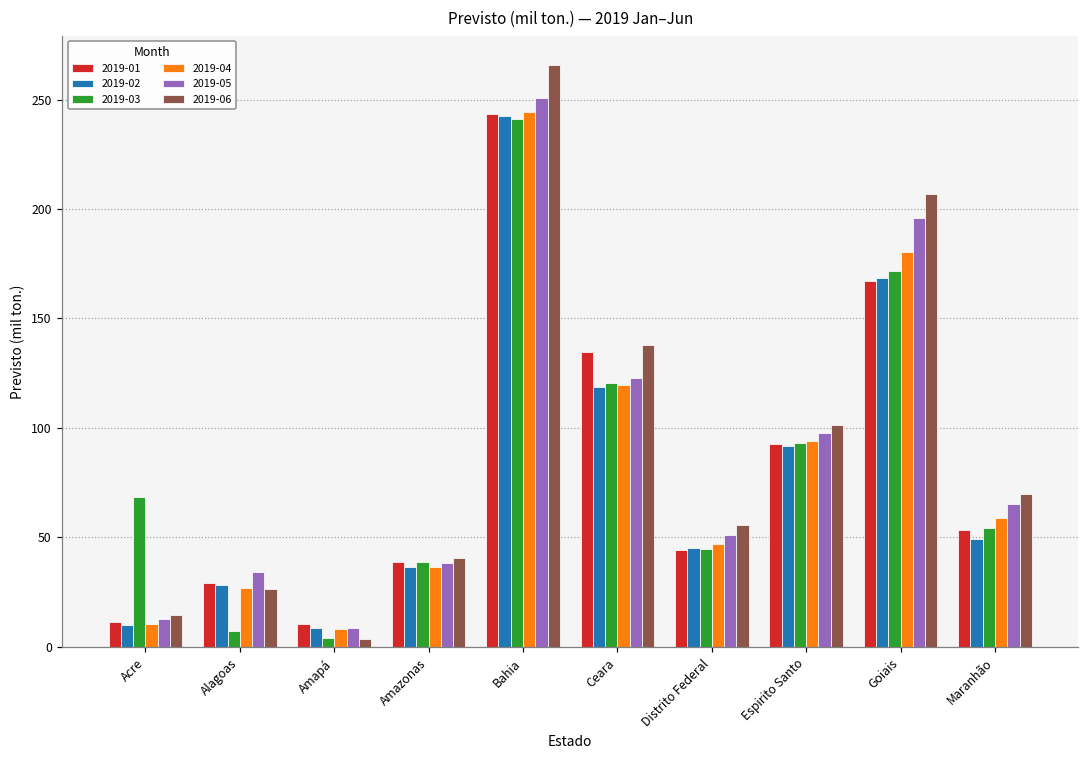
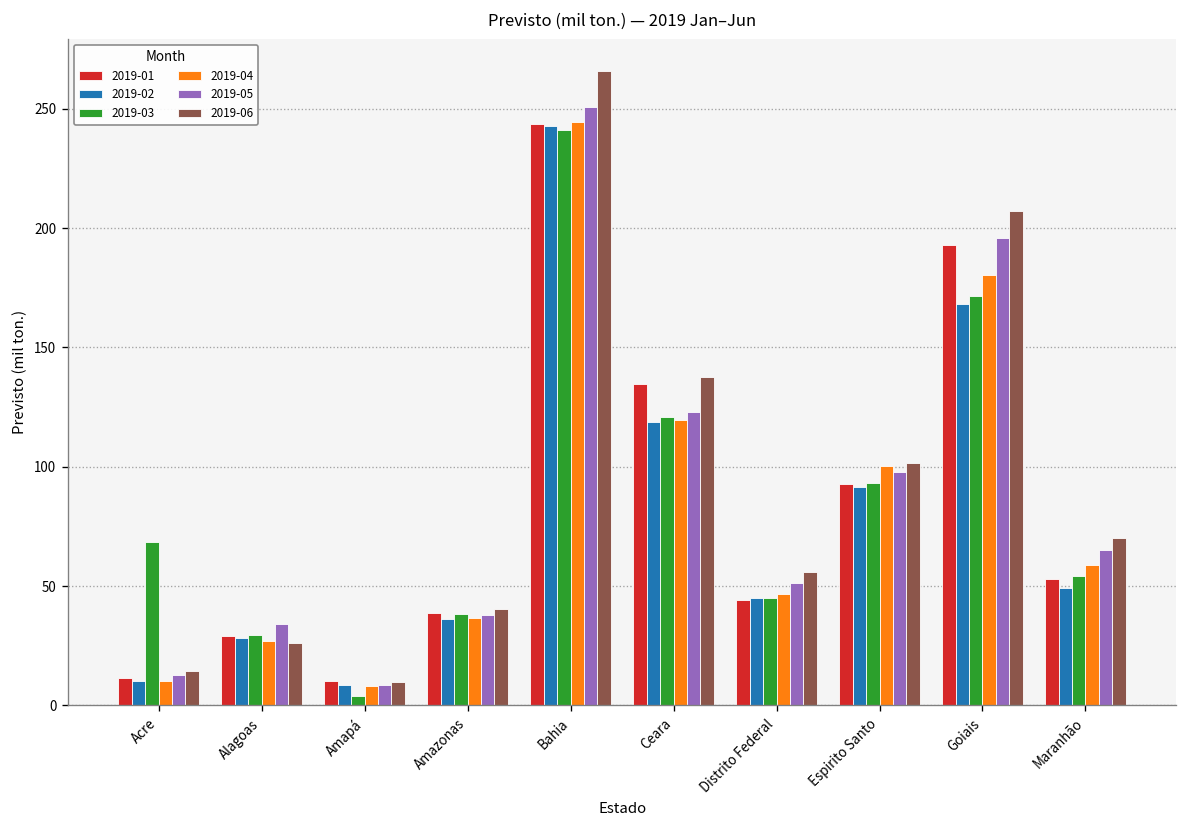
2019-03, Alagoas: 7 -> 29
2019-06, Amapá: 3 -> 10
2019-04, Espirito Santo: 94 -> 100
2019-01, Goiais: 167 -> 193
